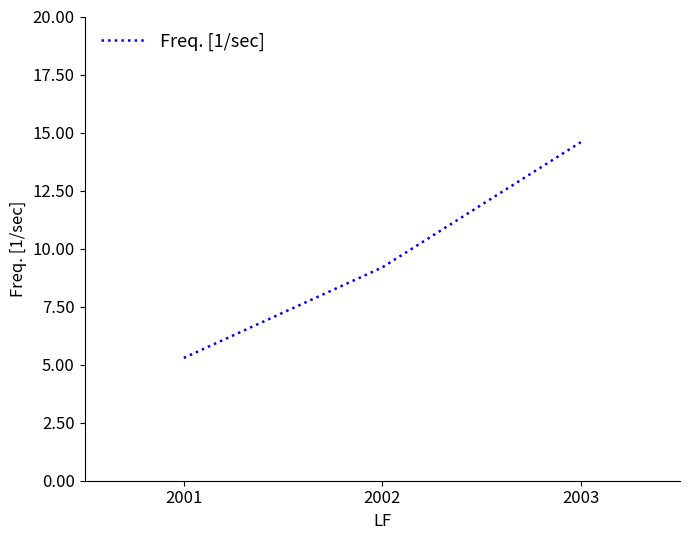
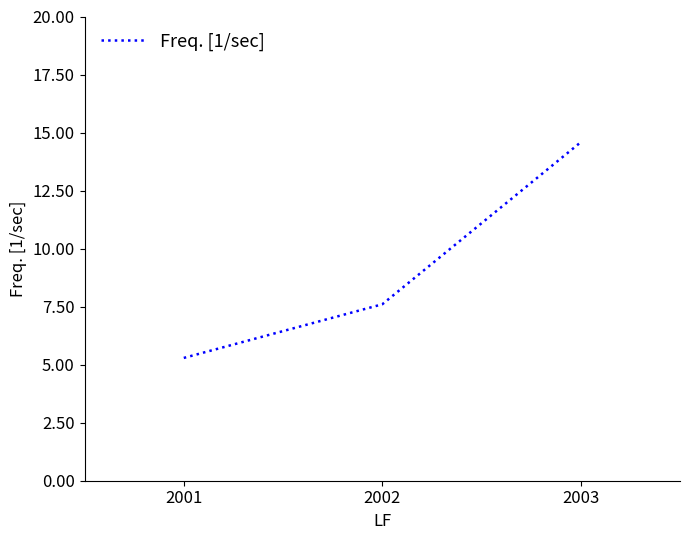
2002: 9.2 -> 7.6
